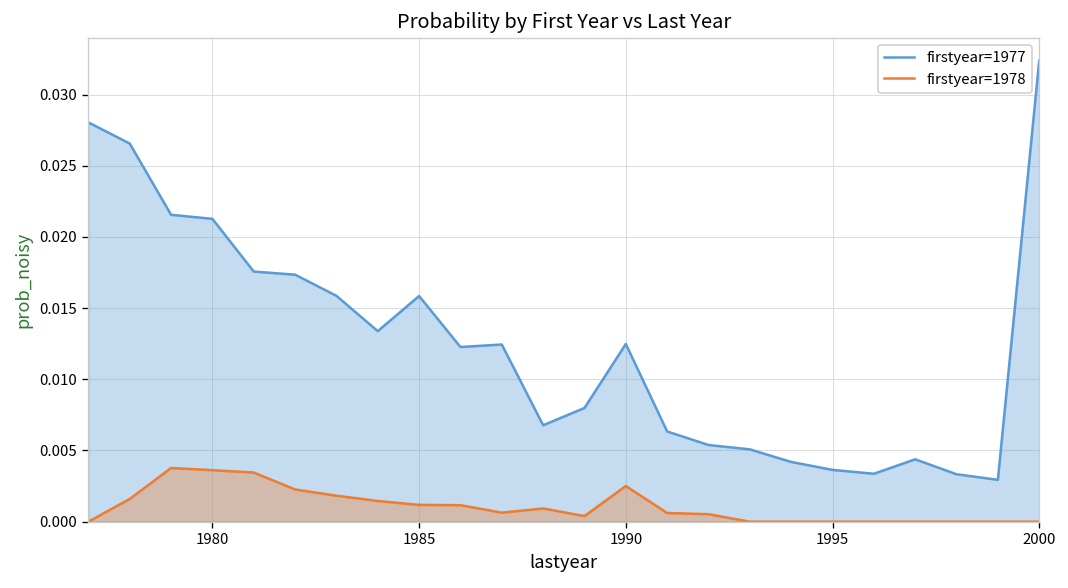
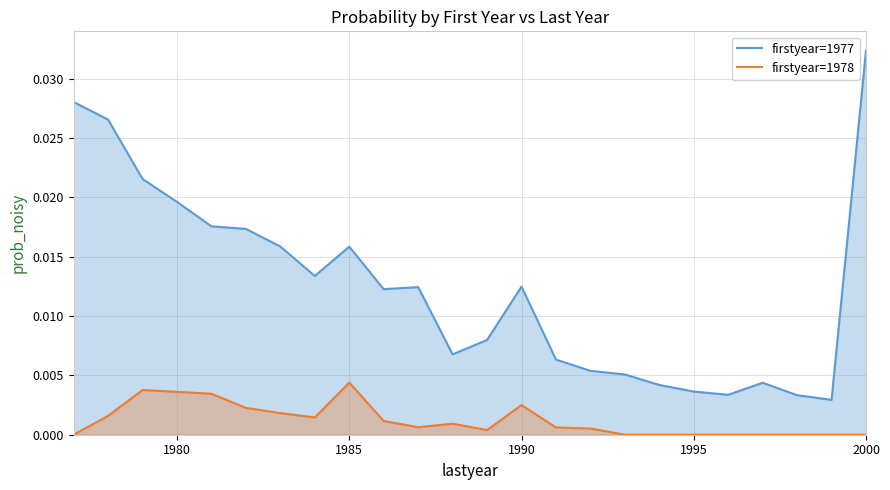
firstyear=1977, 1980: 0.0213 -> 0.0196
firstyear=1978, 1985: 0.0012 -> 0.0044
